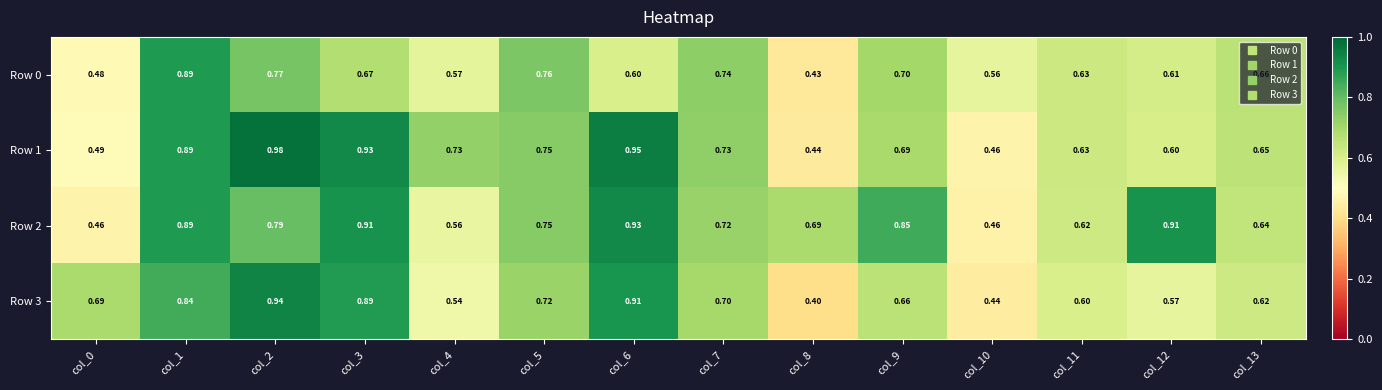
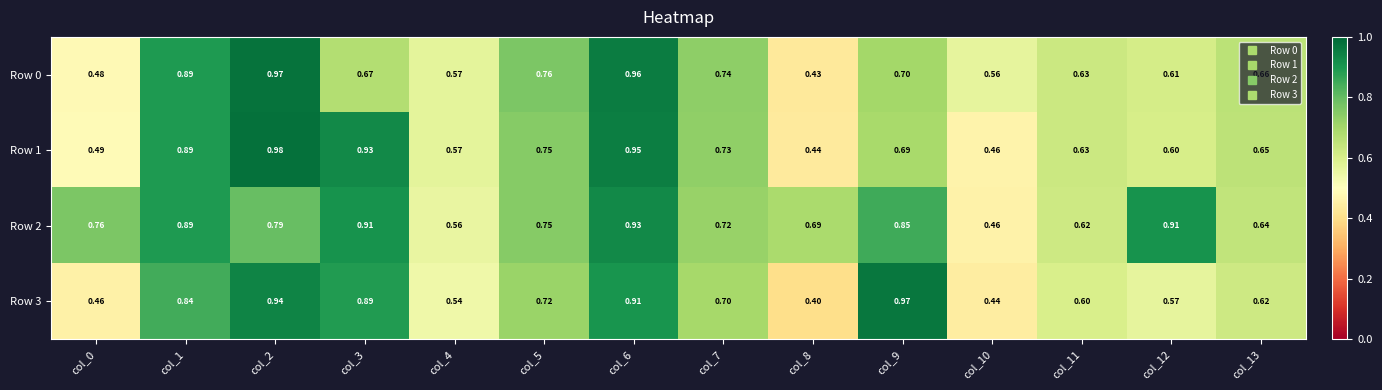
Row 0, col_2: 0.77 -> 0.97
Row 0, col_6: 0.60 -> 0.96
Row 1, col_4: 0.73 -> 0.57
Row 2, col_0: 0.46 -> 0.76
Row 3, col_0: 0.69 -> 0.46
Row 3, col_9: 0.66 -> 0.97
